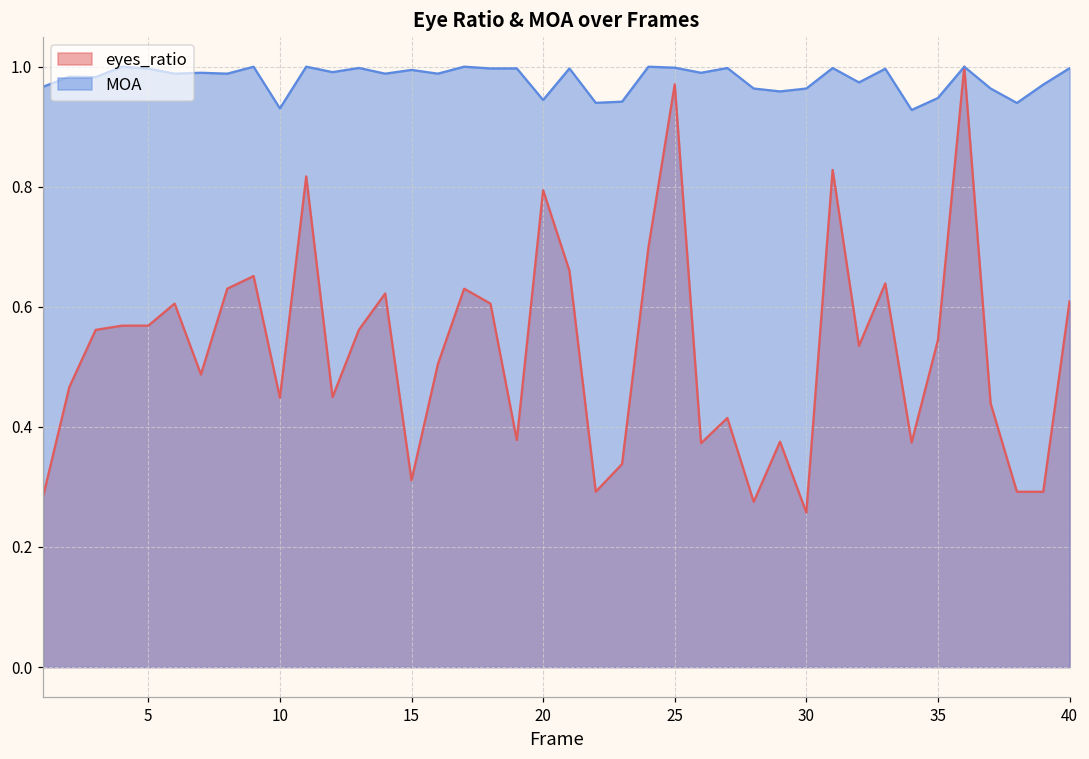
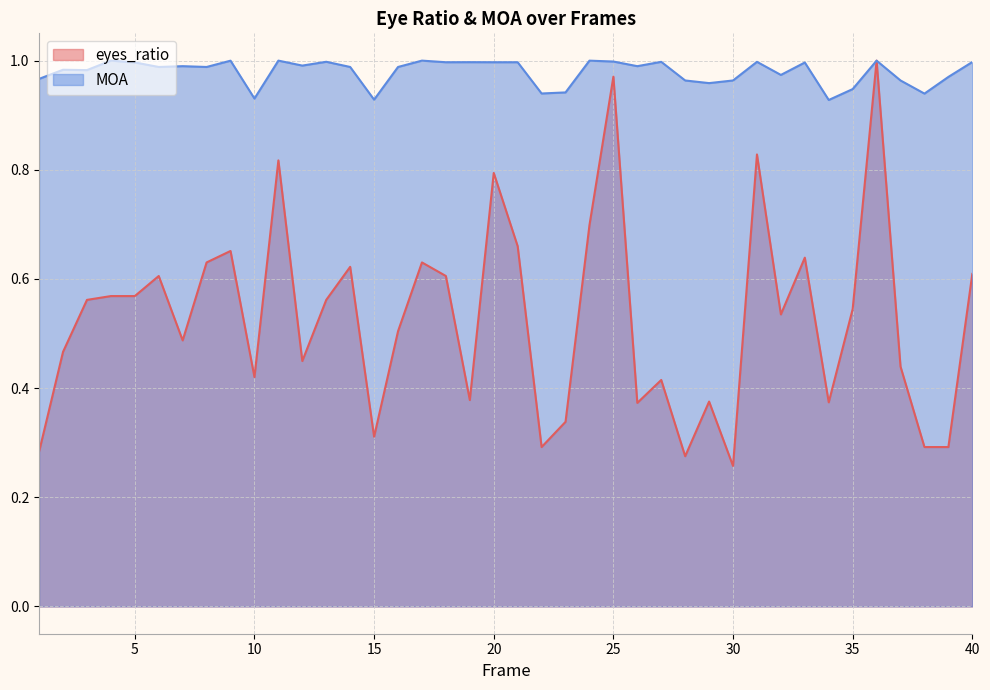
eyes_ratio, 10: 0.45 -> 0.42
MOA, 15: 0.99 -> 0.93
MOA, 20: 0.94 -> 1.00
